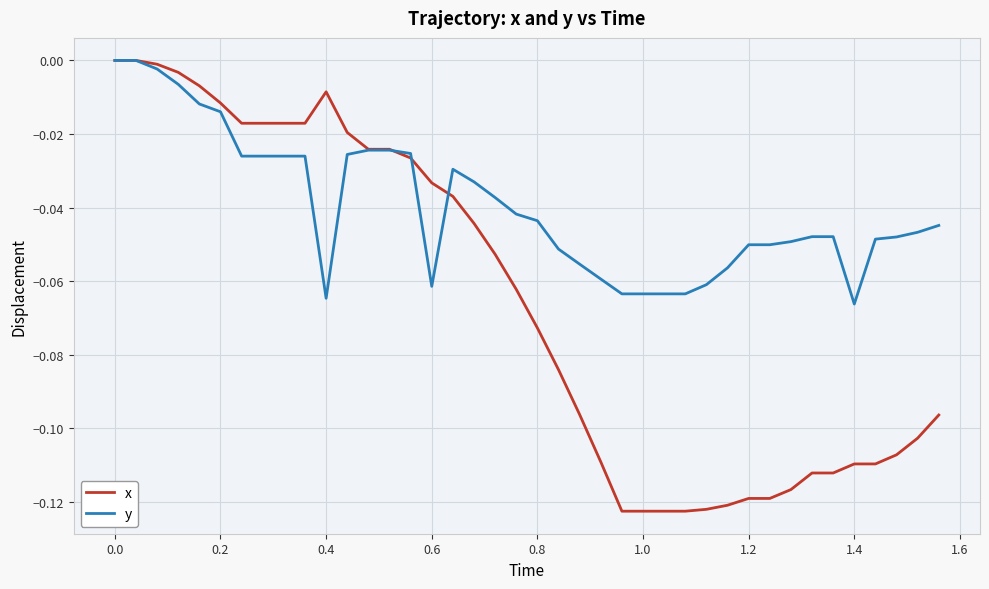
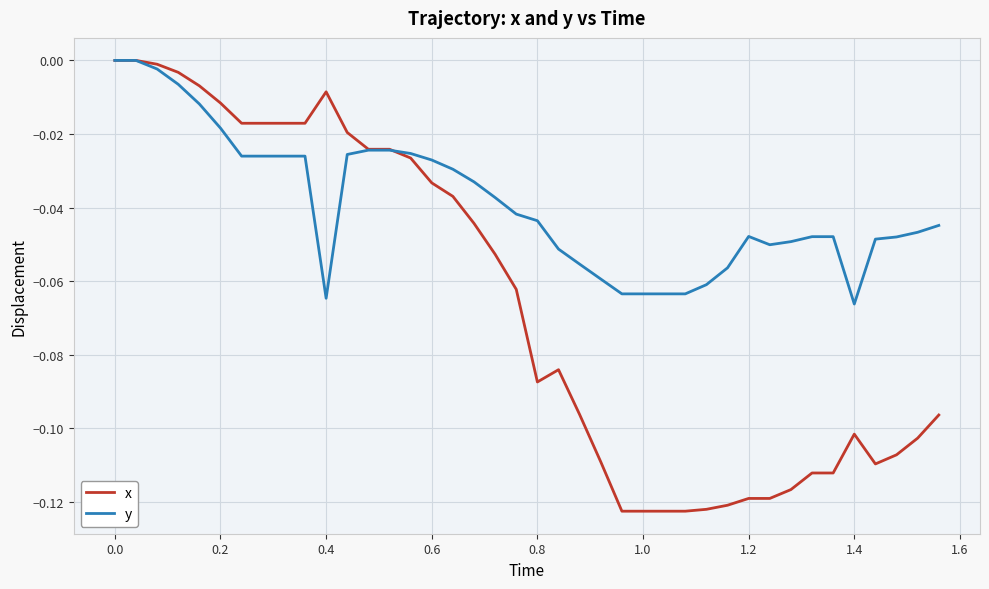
y, 0.2: -0.014 -> -0.018
y, 0.6: -0.061 -> -0.027
x, 0.8: -0.073 -> -0.087
y, 1.2: -0.050 -> -0.048
x, 1.4: -0.110 -> -0.102
